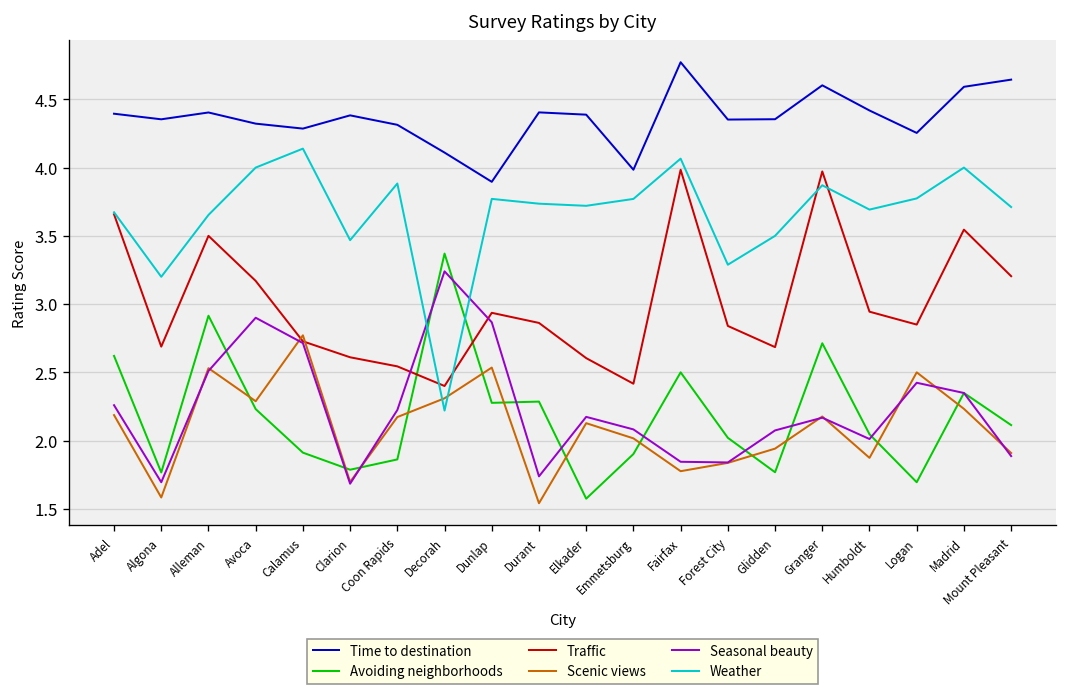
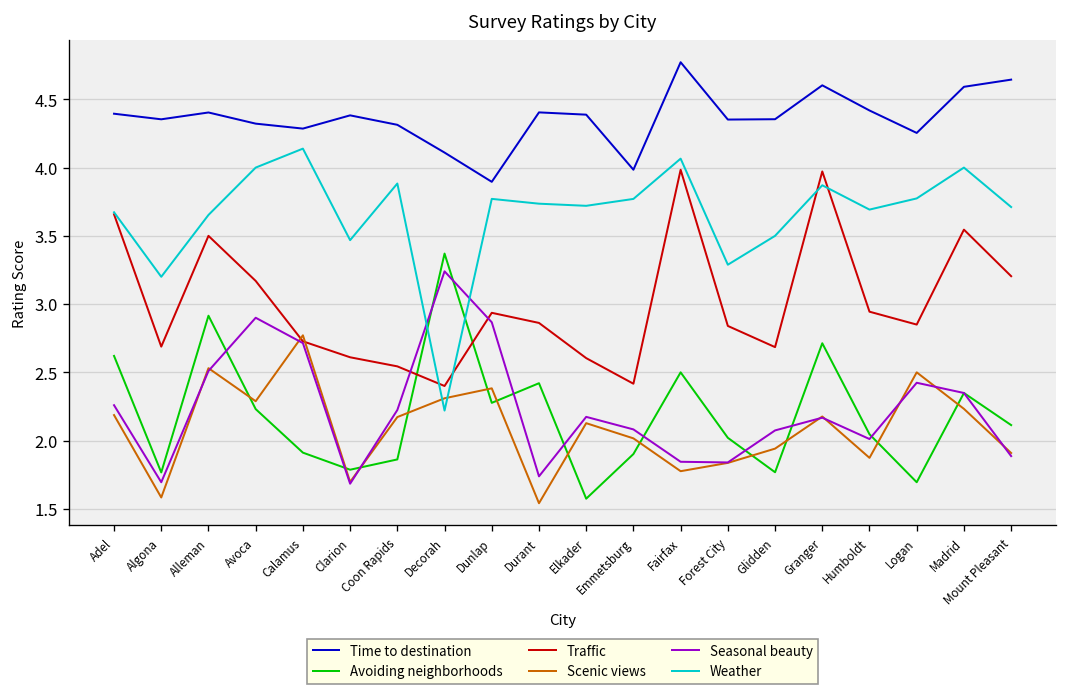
Scenic views, Dunlap: 2.54 -> 2.38
Avoiding neighborhoods, Durant: 2.29 -> 2.42
